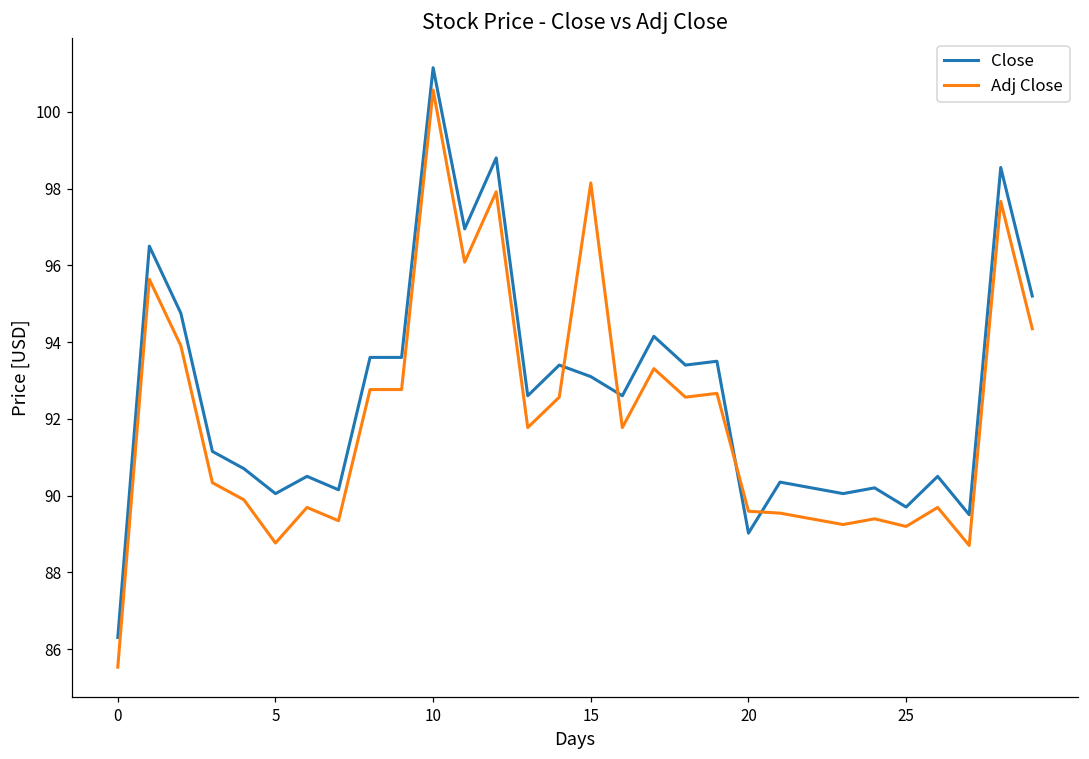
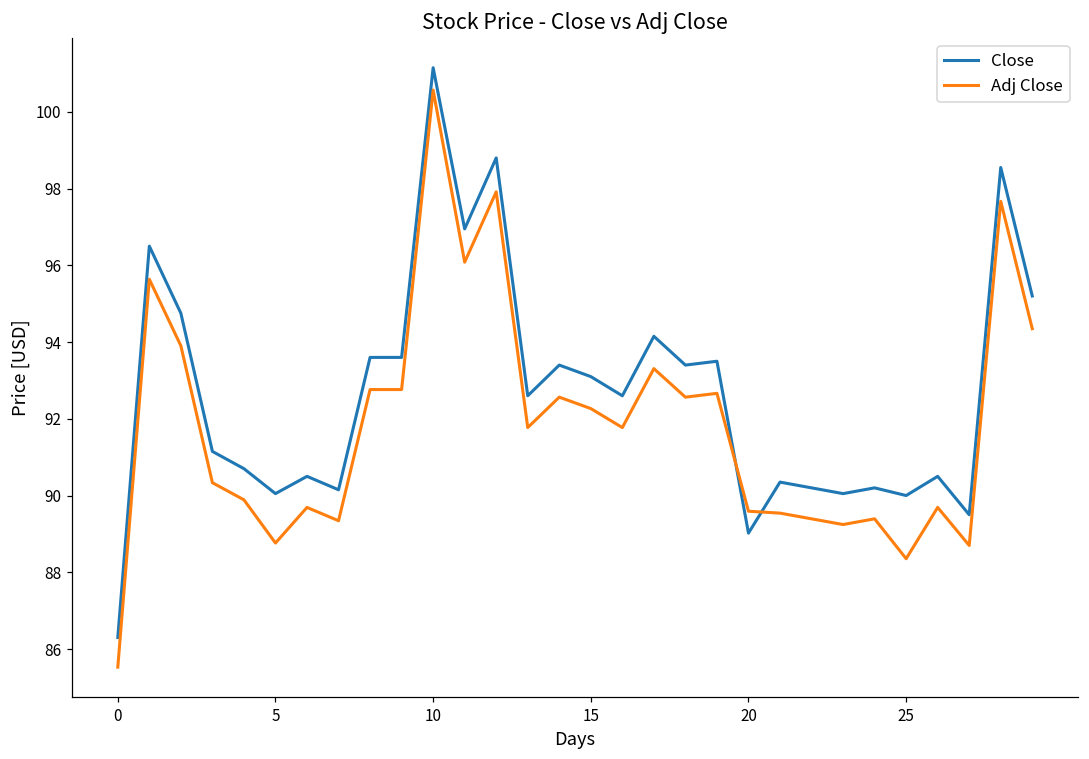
Adj Close, 15: 98.1 -> 92.3
Close, 25: 89.7 -> 90.0
Adj Close, 25: 89.2 -> 88.4
